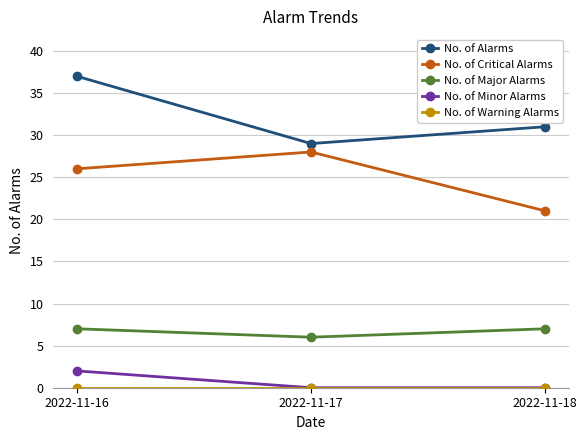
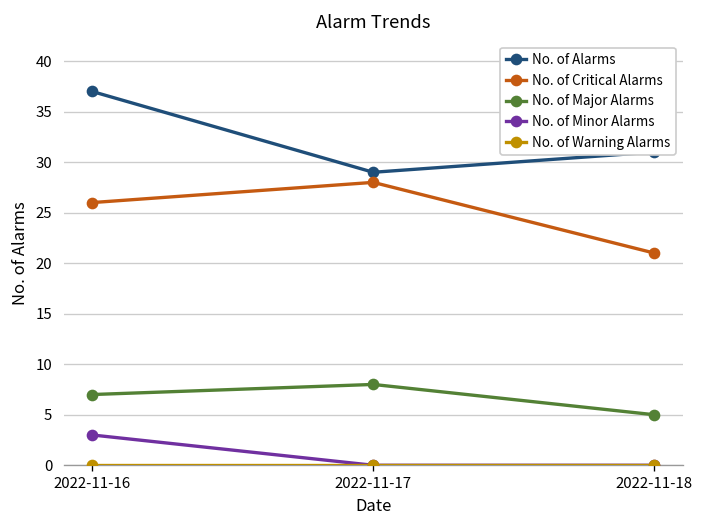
No. of Minor Alarms, 2022-11-16: 2 -> 3
No. of Major Alarms, 2022-11-17: 6 -> 8
No. of Major Alarms, 2022-11-18: 7 -> 5
